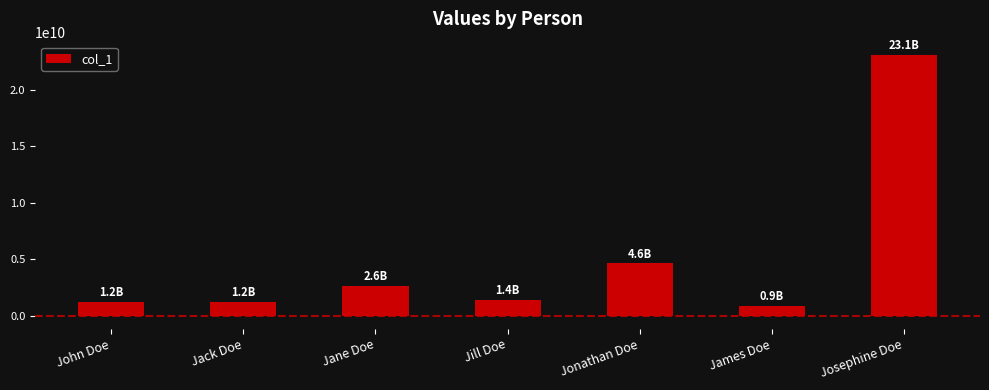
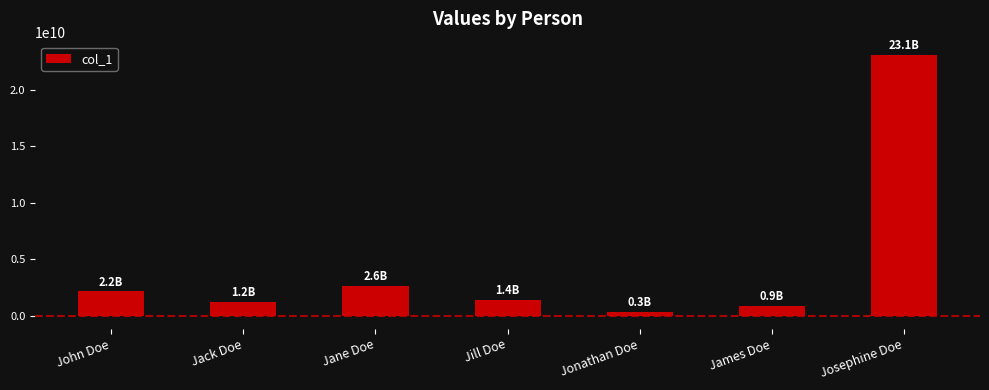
John Doe: 1.2B -> 2.2B
Jonathan Doe: 4.6B -> 0.3B
